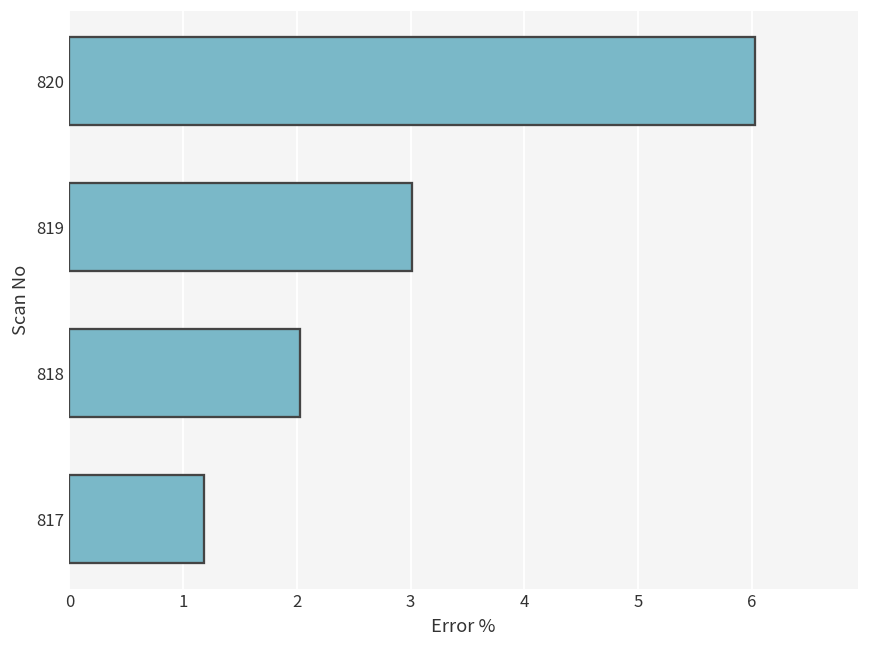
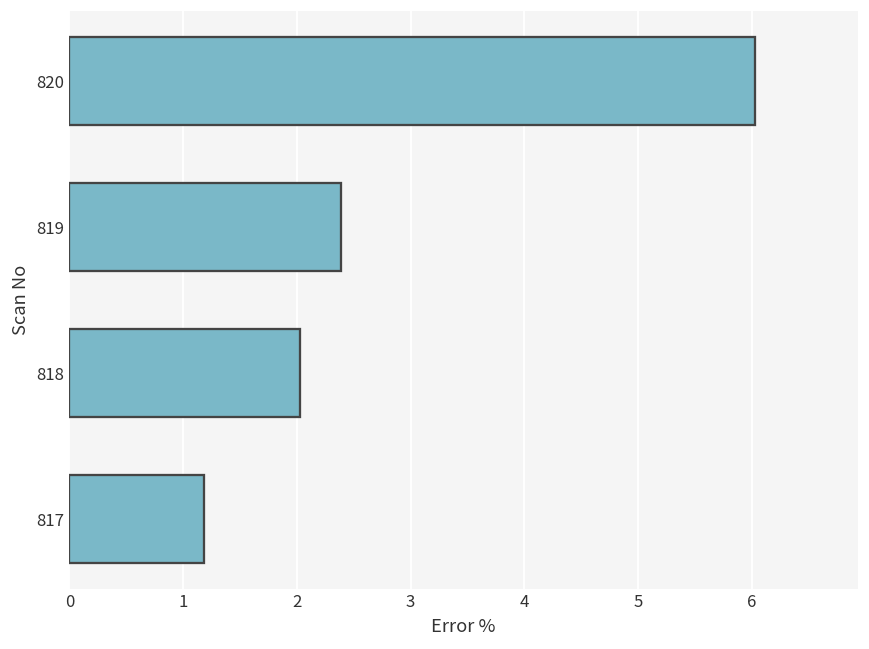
819: 3.01 -> 2.39
